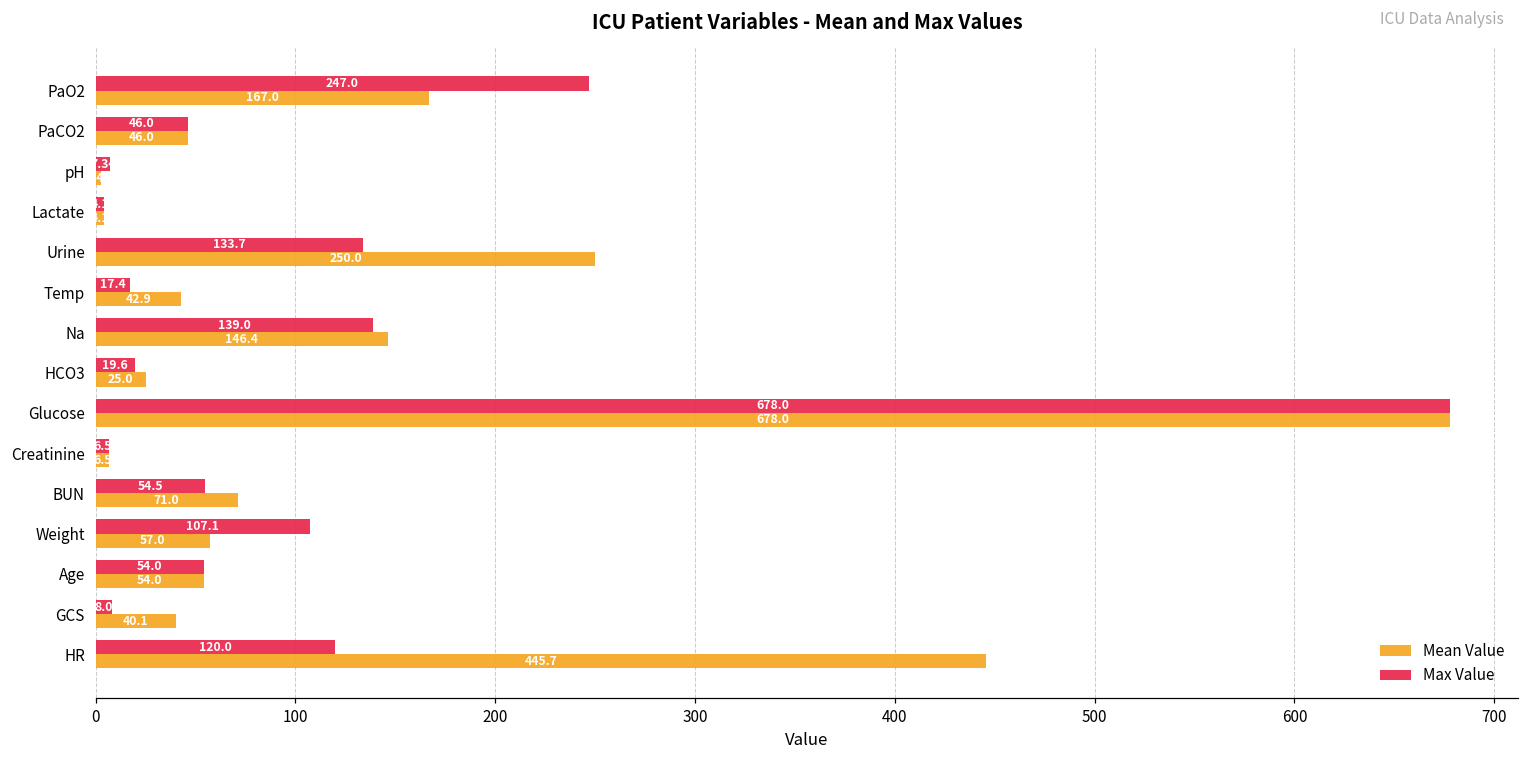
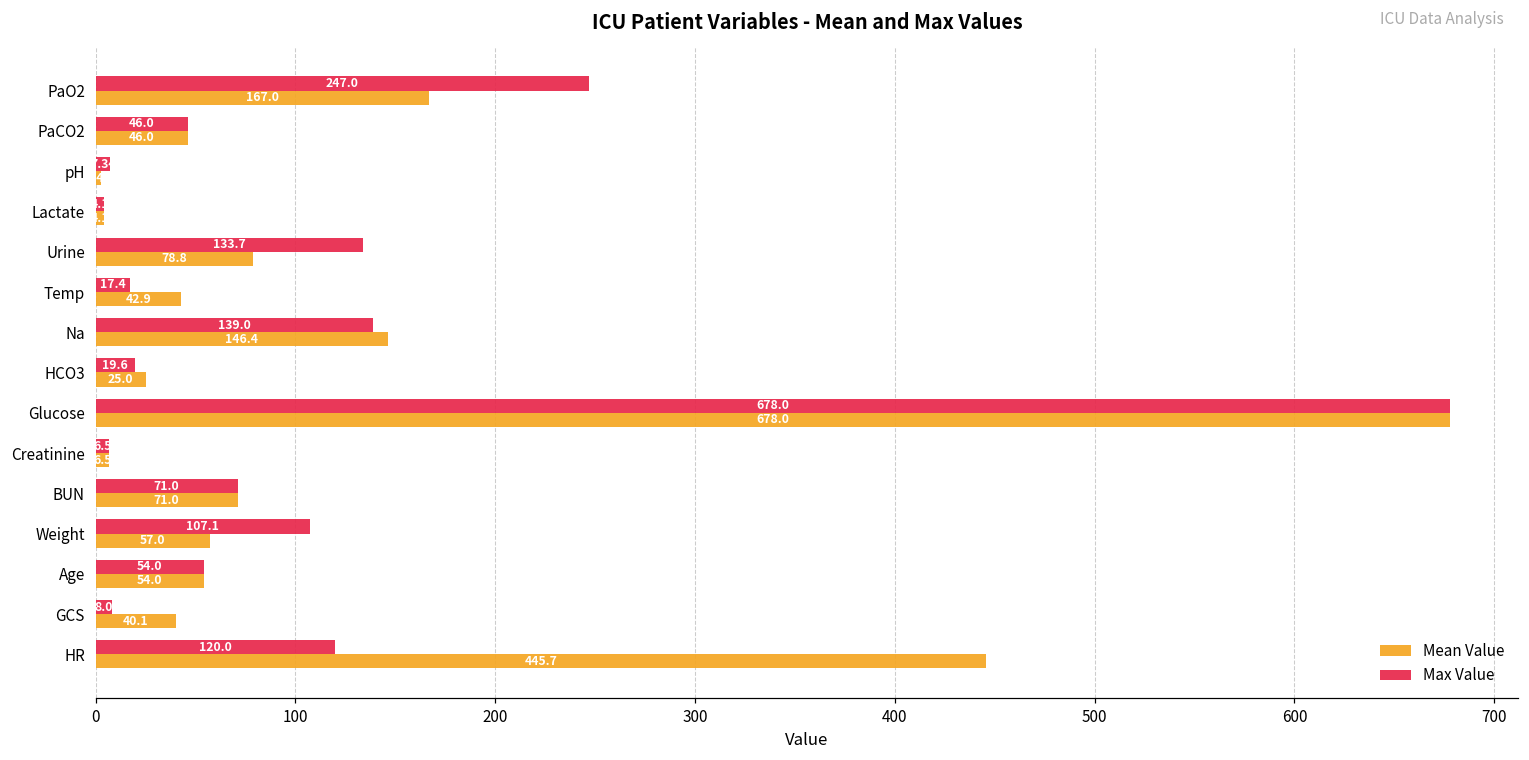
Mean Value, Urine: 250.0 -> 78.8
Max Value, BUN: 54.5 -> 71.0
